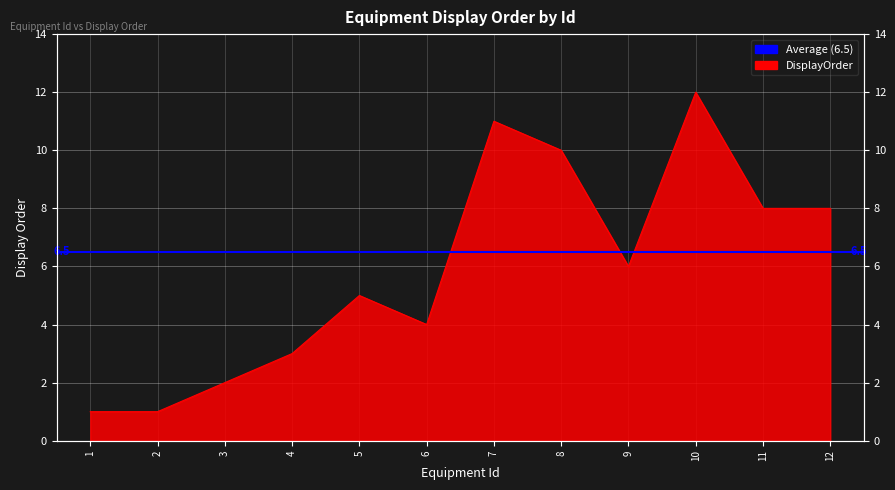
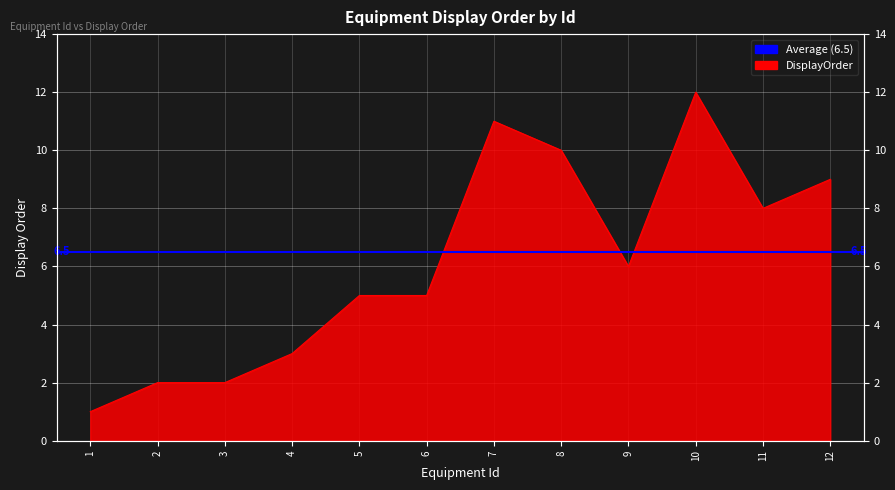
2: 1 -> 2
6: 4 -> 5
12: 8 -> 9
